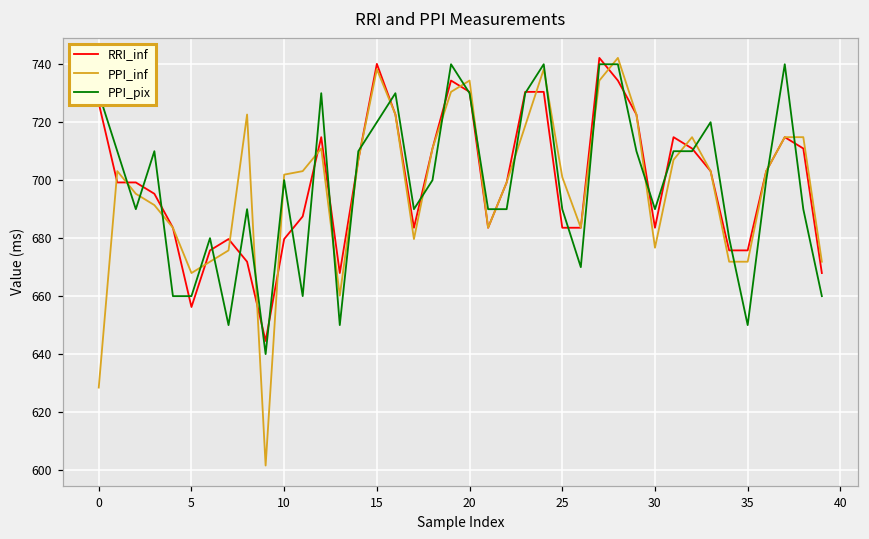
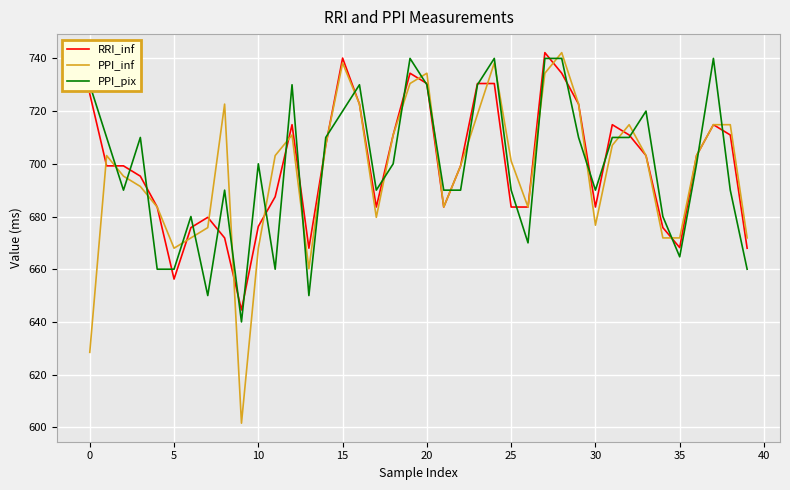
RRI_inf, 10: 680 -> 676
PPI_inf, 10: 702 -> 668
RRI_inf, 35: 676 -> 668
PPI_pix, 35: 650 -> 665
